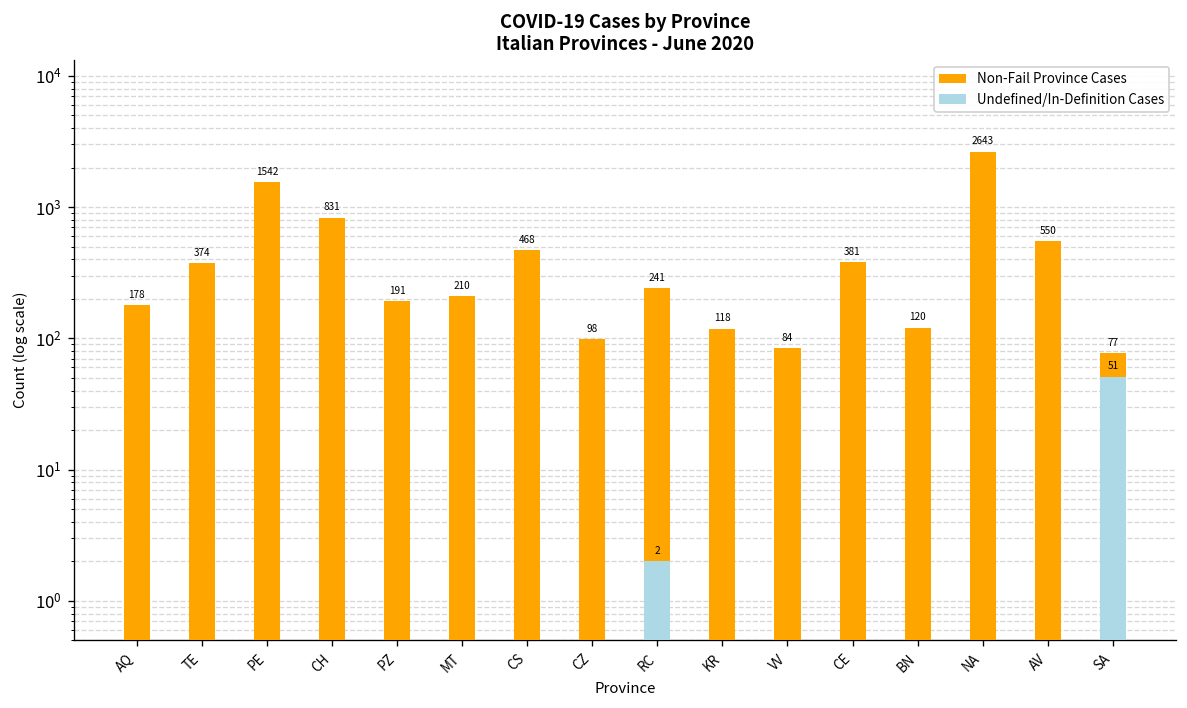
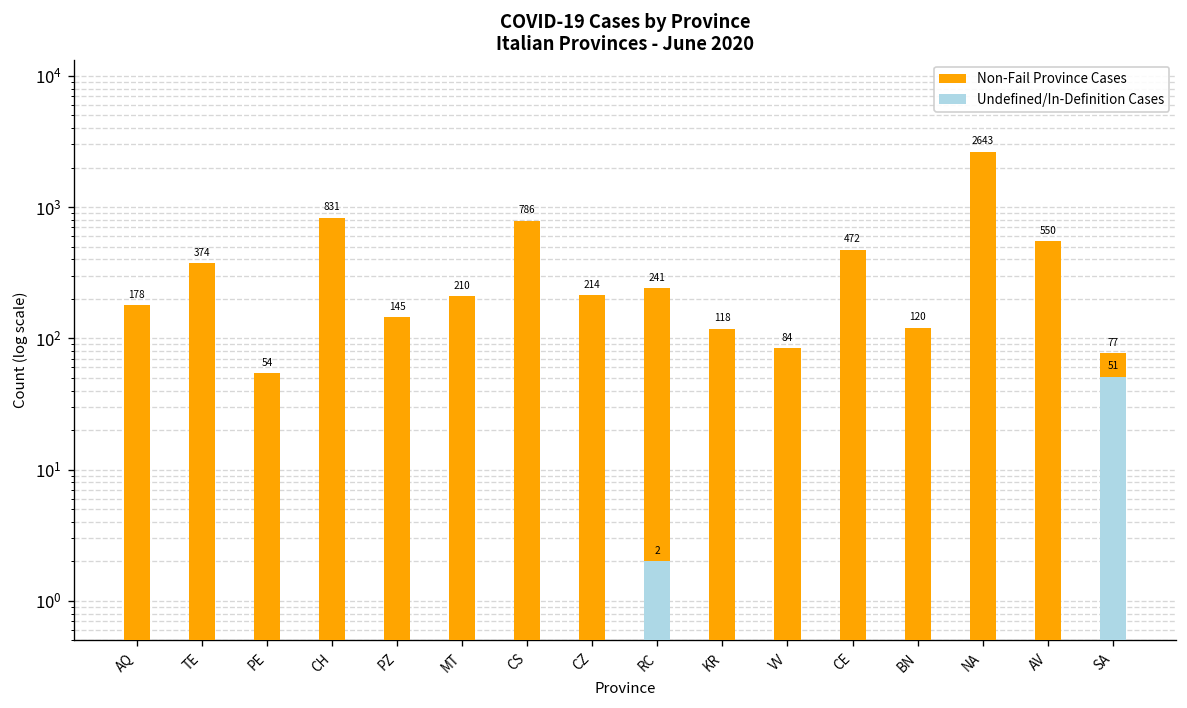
Non-Fail Province Cases, PE: 1542 -> 54
Non-Fail Province Cases, PZ: 191 -> 145
Non-Fail Province Cases, CS: 468 -> 786
Non-Fail Province Cases, CZ: 98 -> 214
Non-Fail Province Cases, CE: 381 -> 472
